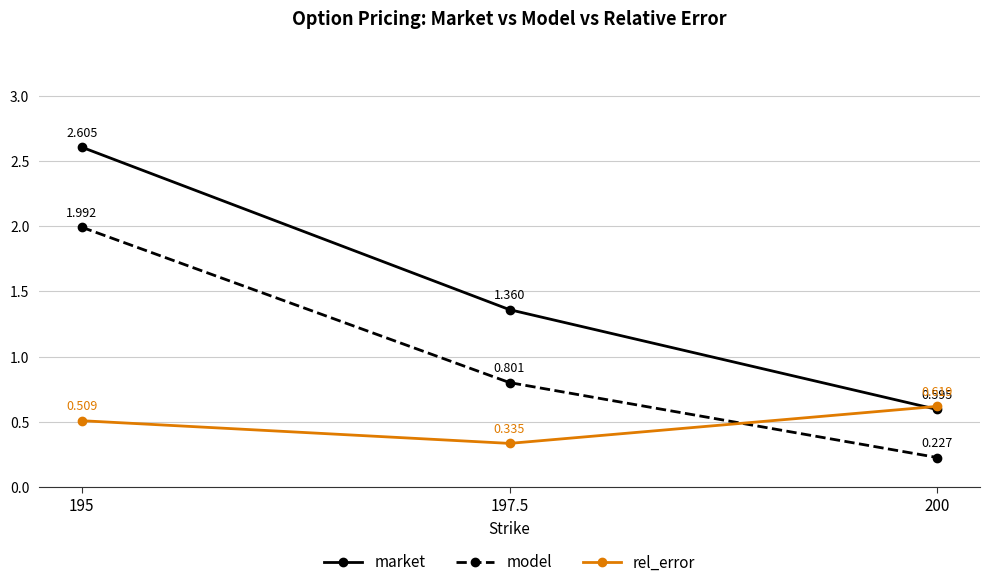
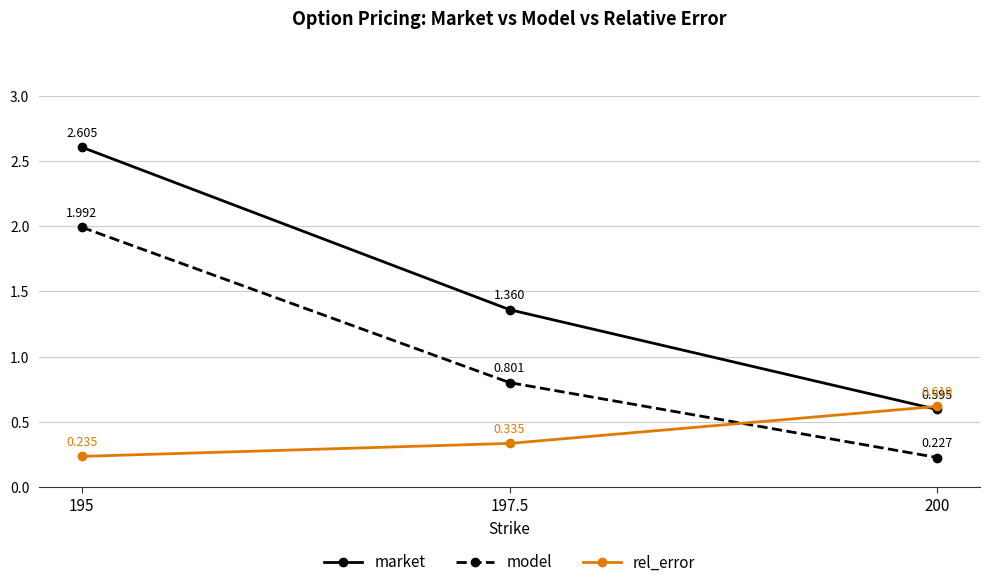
rel_error, 195: 0.509 -> 0.235
